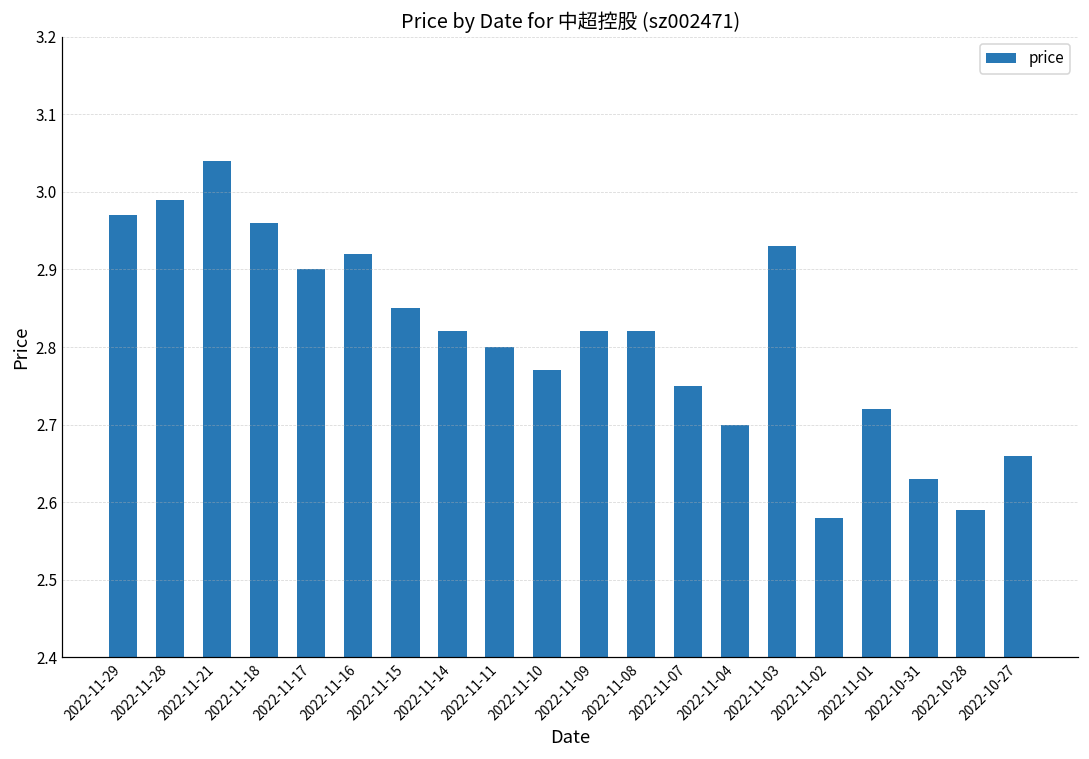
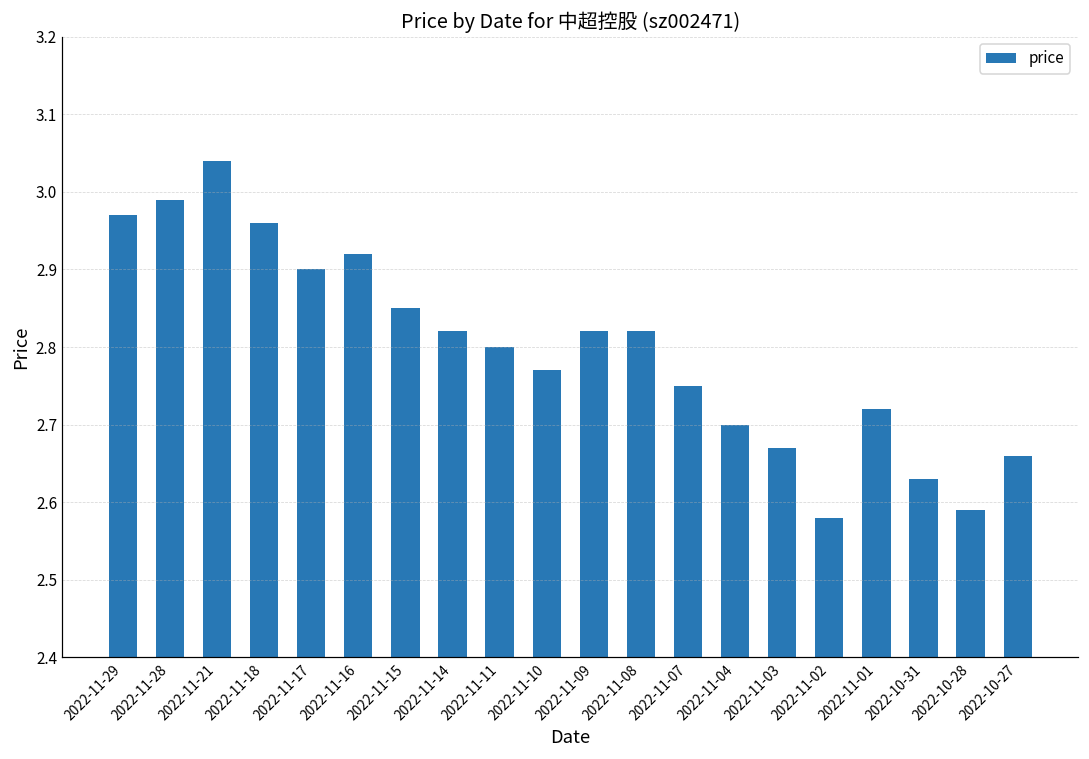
2022-11-03: 2.93 -> 2.67
